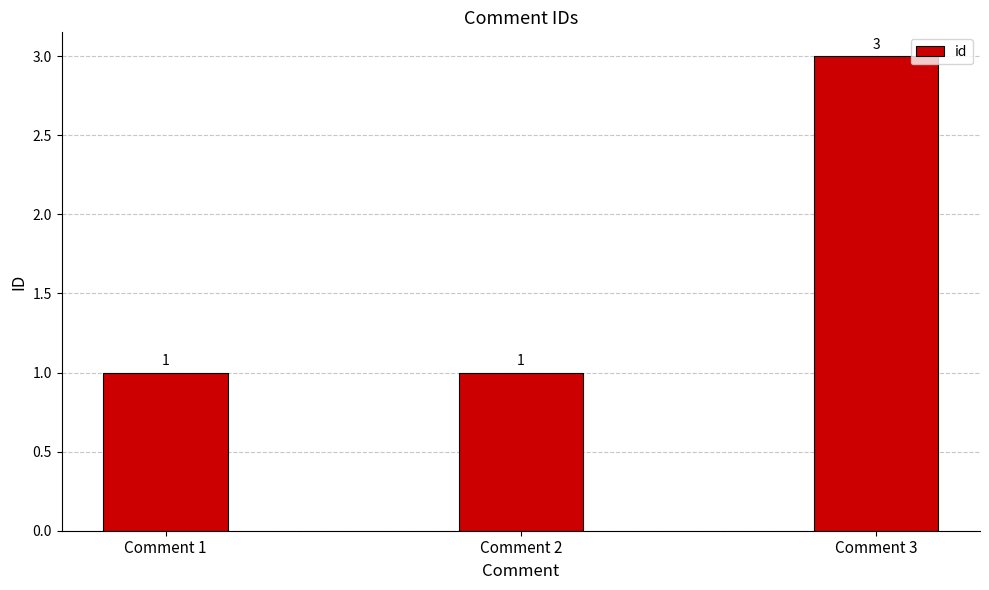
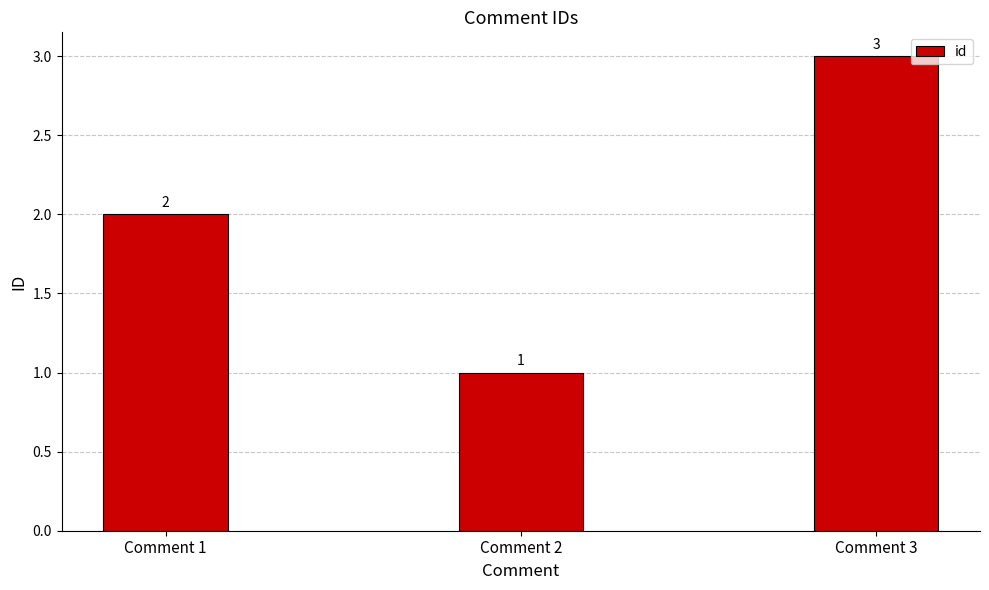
Comment 1: 1 -> 2
